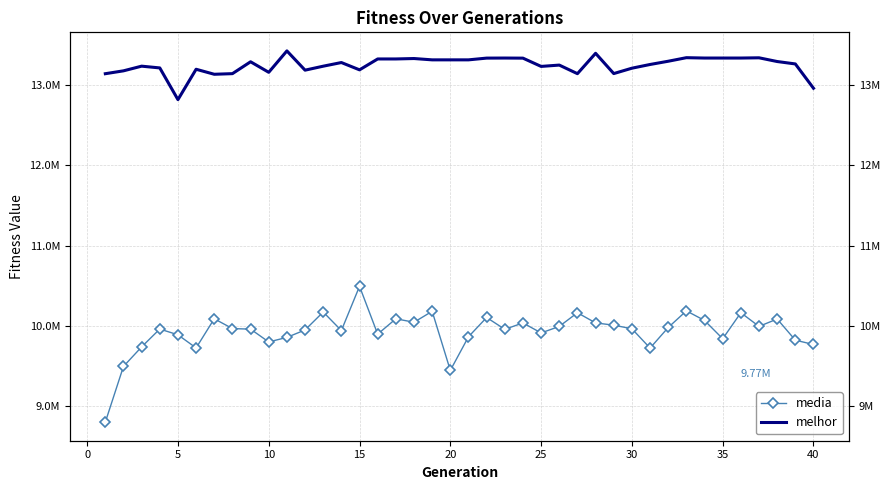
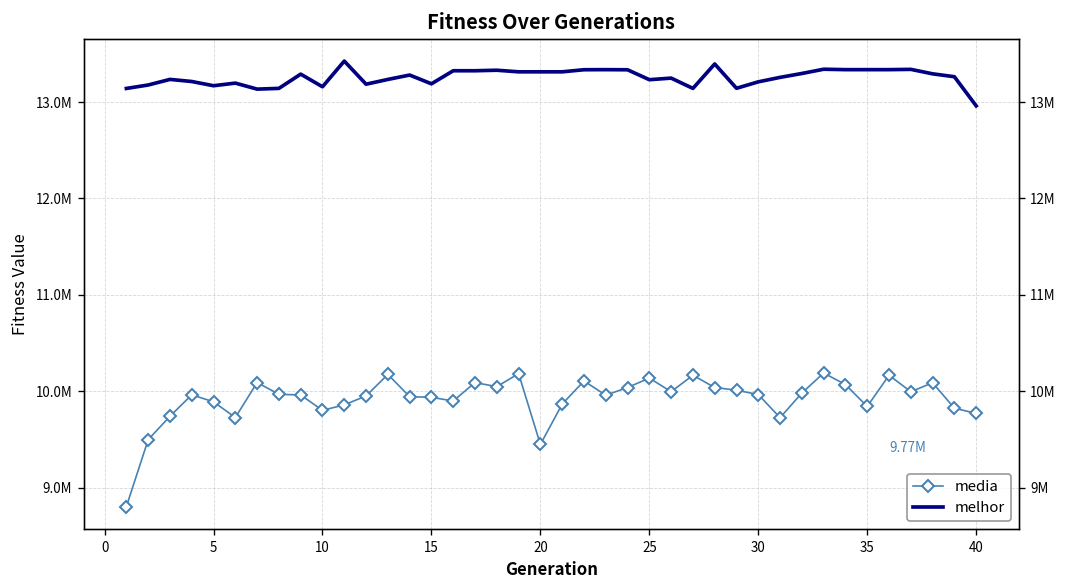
melhor, 5: 12800000 -> 13200000
media, 15: 10500000 -> 9900000
media, 25: 9900000 -> 10100000
